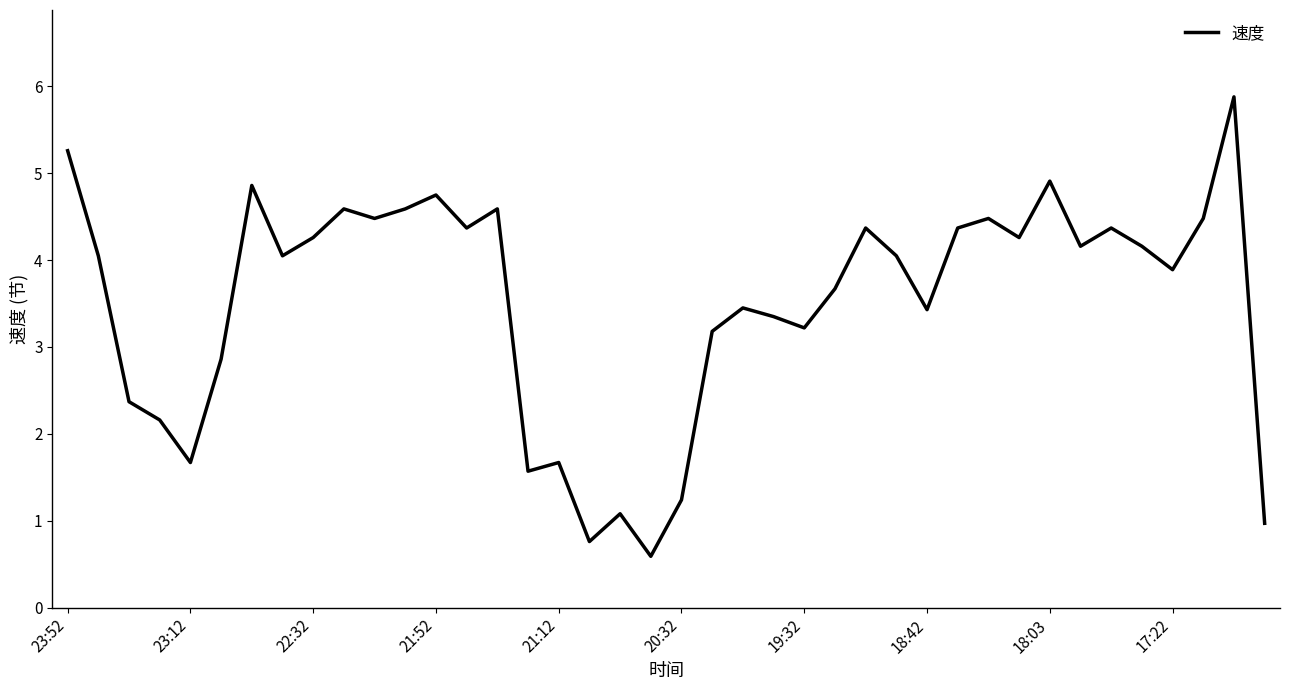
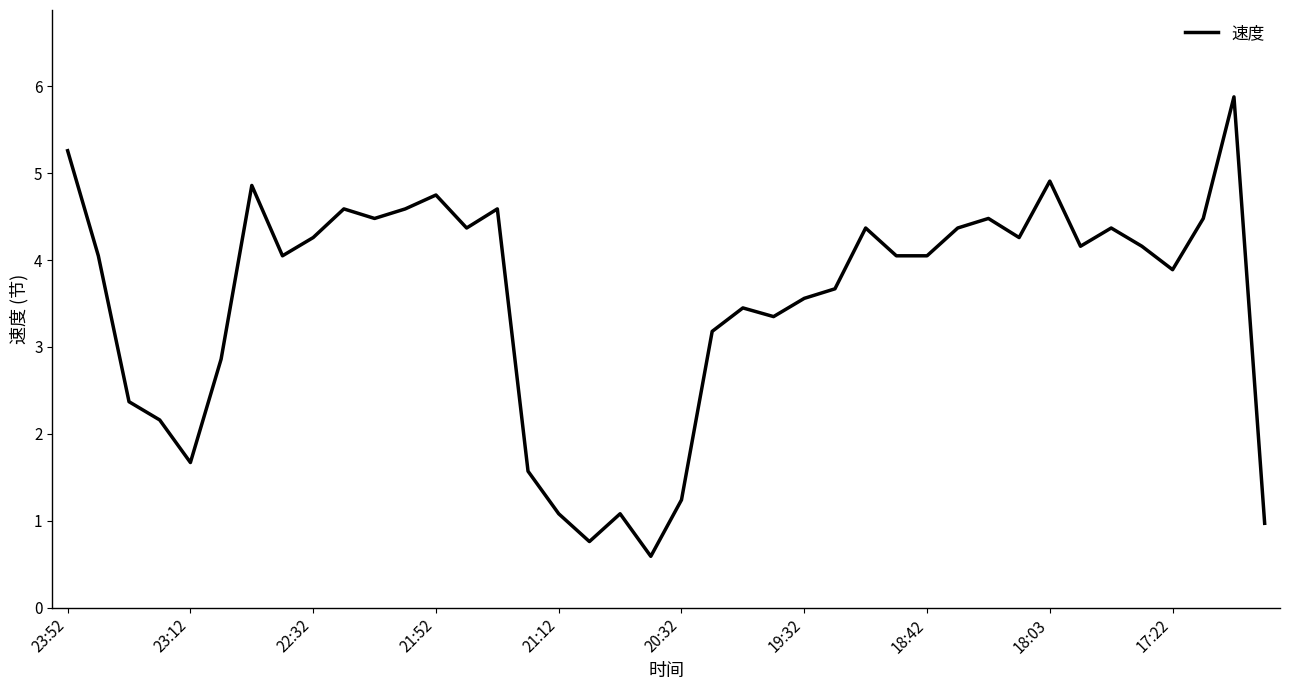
21:12: 1.7 -> 1.1
19:32: 3.2 -> 3.6
18:42: 3.4 -> 4.1
